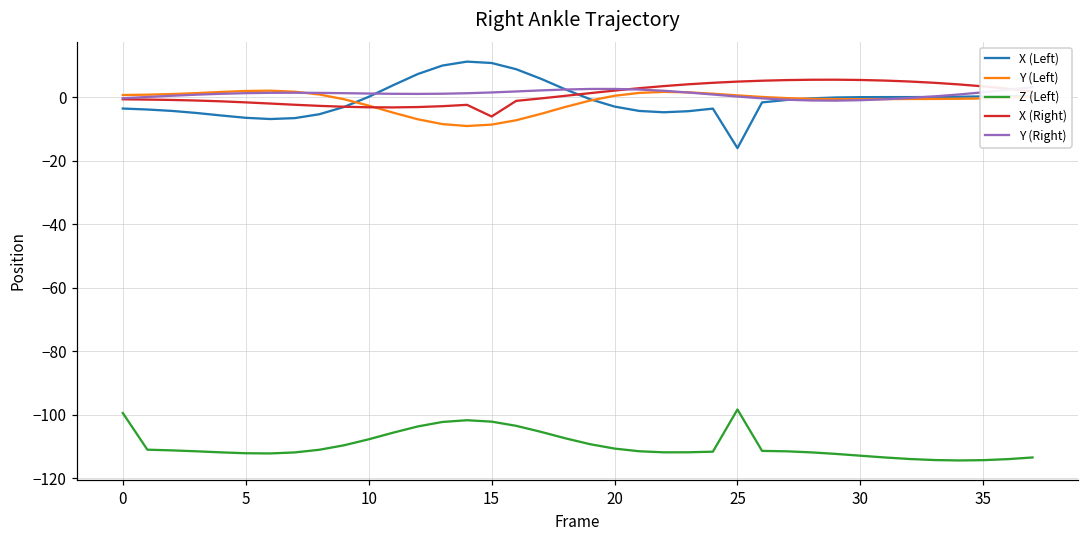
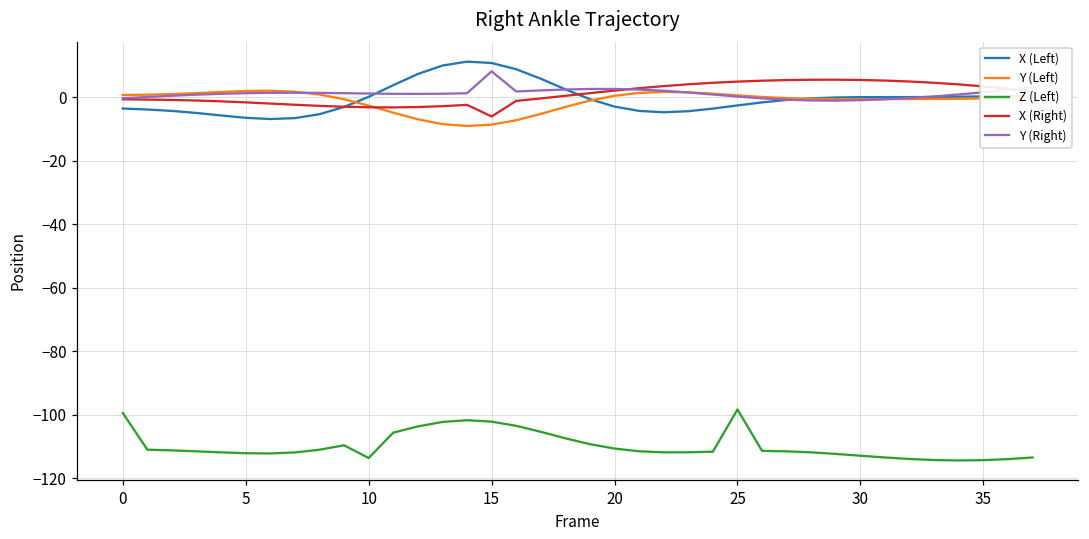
Z (Left), 10: -108 -> -114
Y (Right), 15: 2 -> 8
X (Left), 25: -16 -> -3
